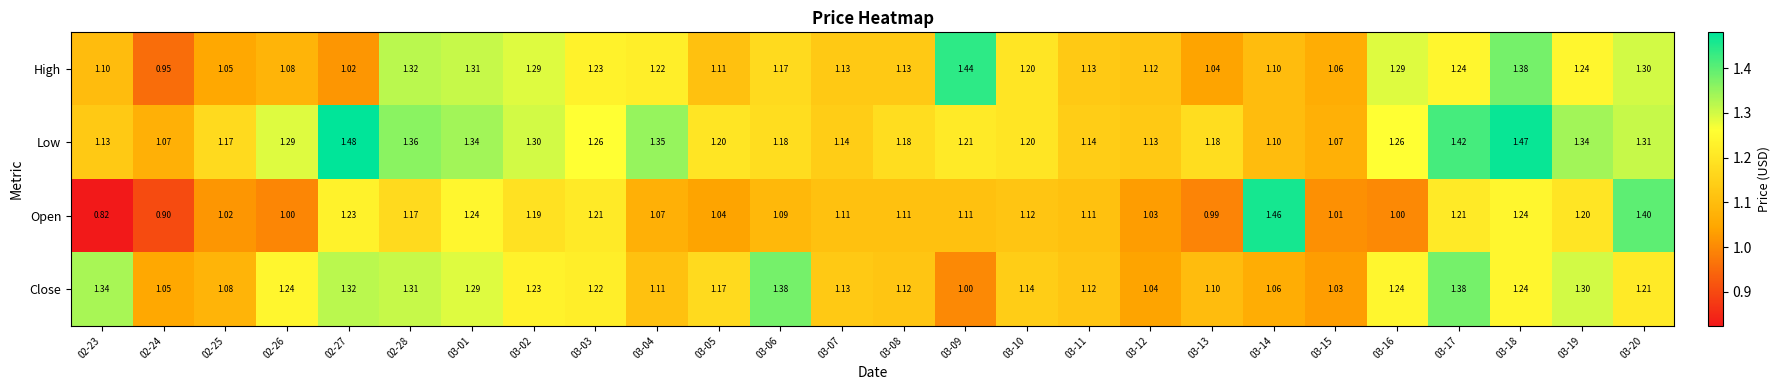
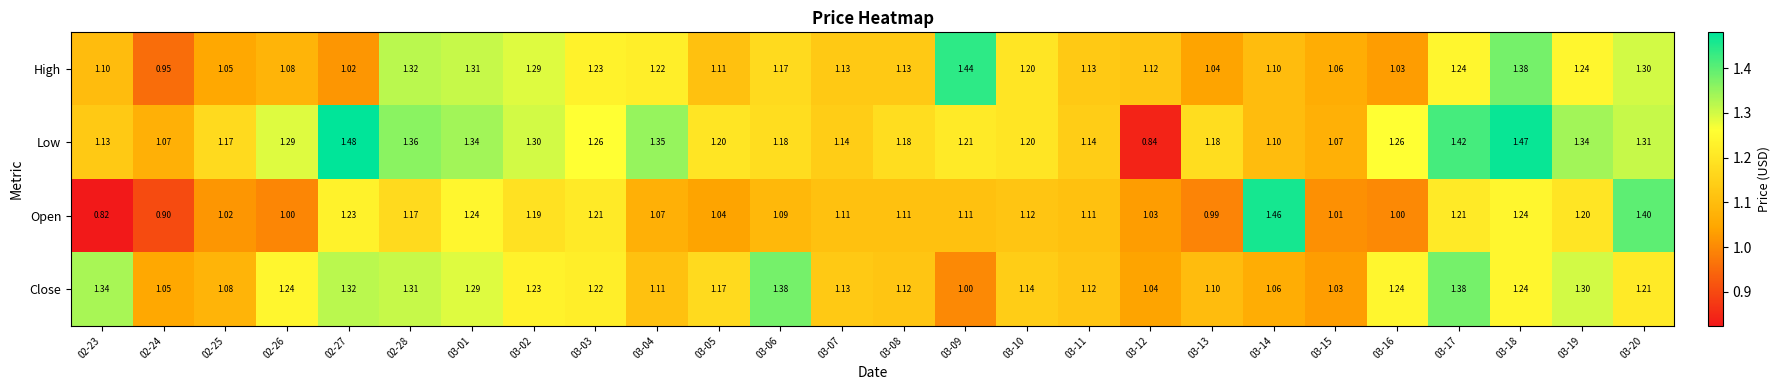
High, 03-16: 1.29 -> 1.03
Low, 03-12: 1.13 -> 0.84
